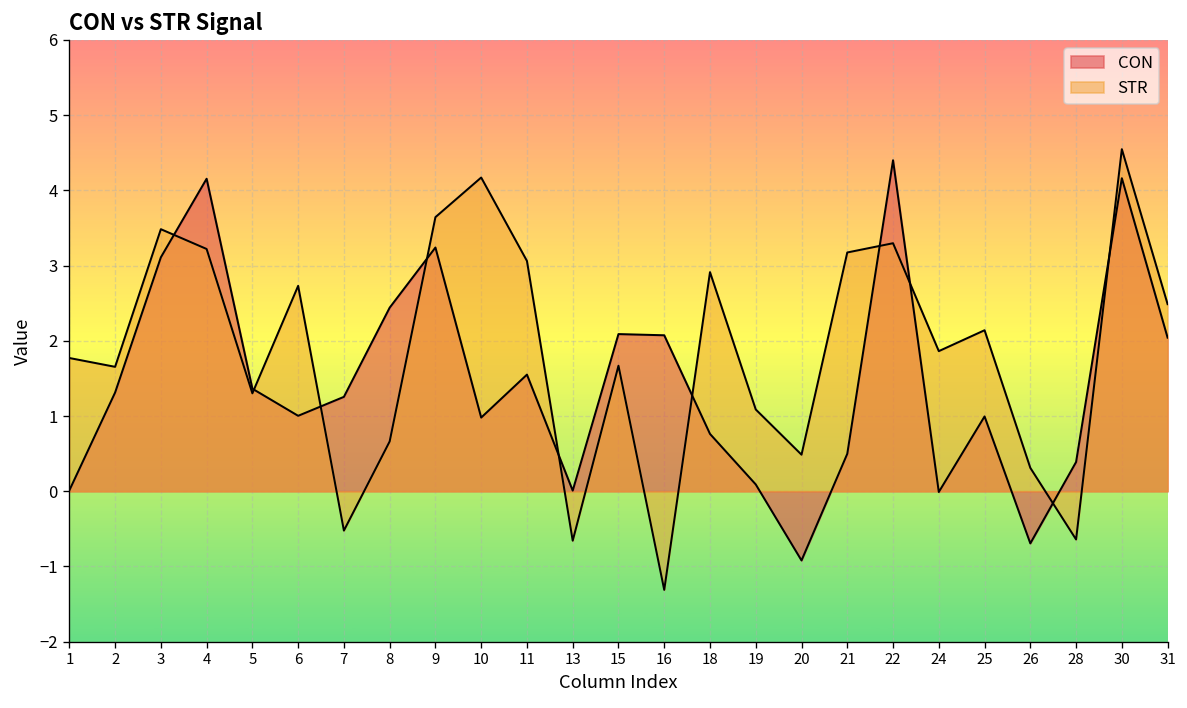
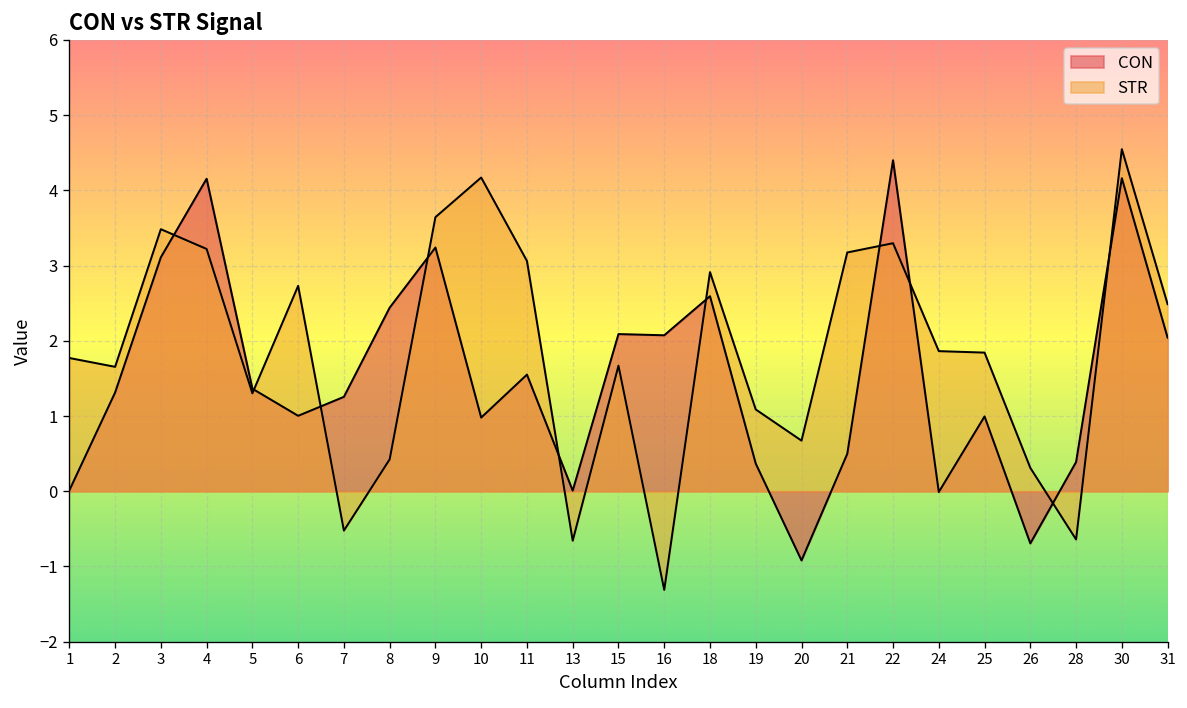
STR, 8: 0.7 -> 0.4
CON, 18: 0.8 -> 2.6
CON, 19: 0.1 -> 0.4
STR, 20: 0.5 -> 0.7
STR, 25: 2.1 -> 1.8
